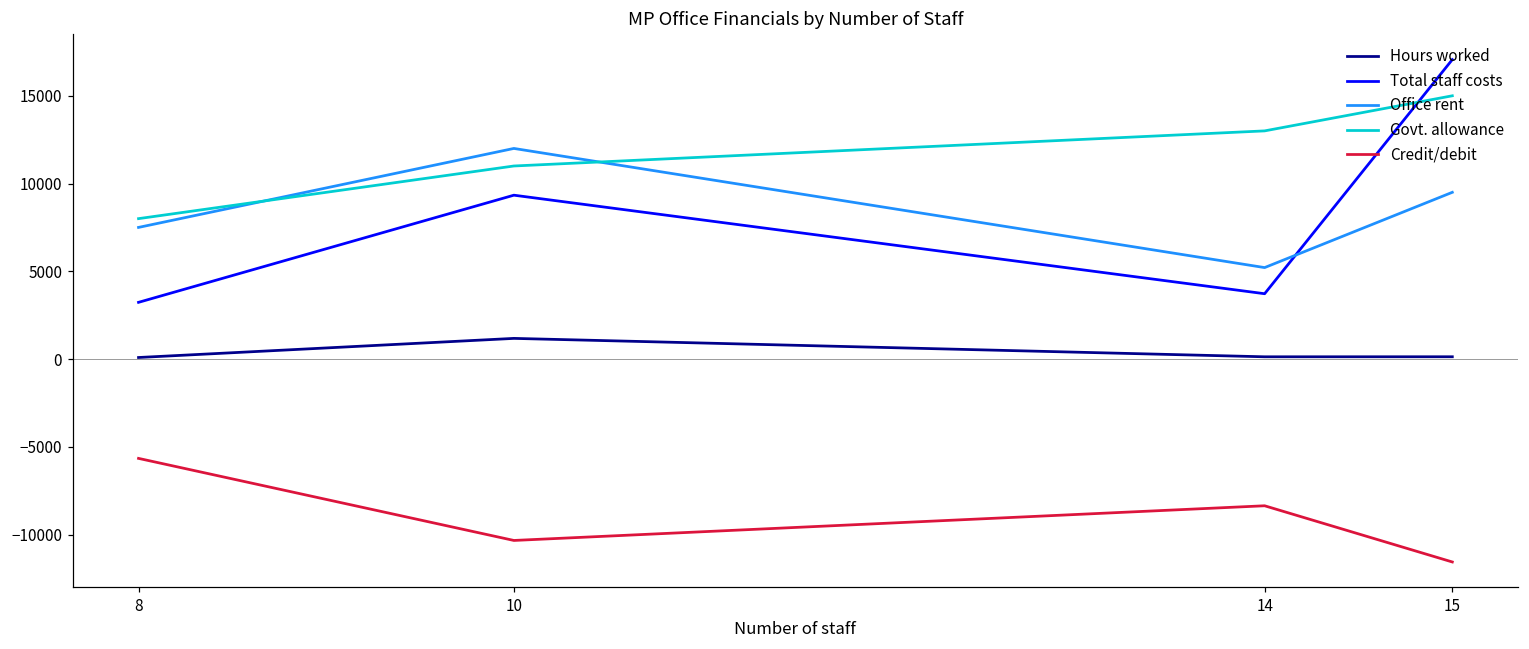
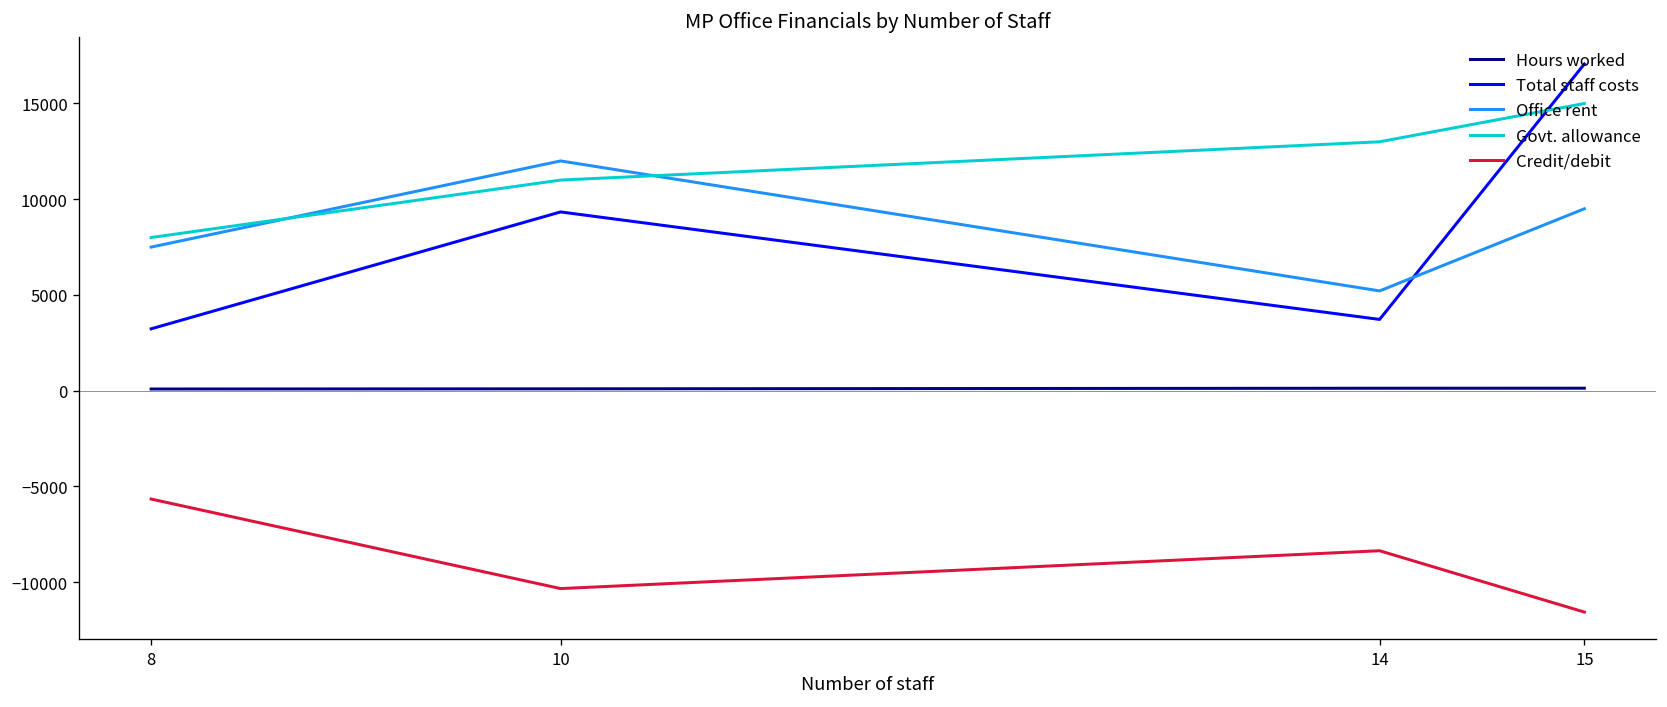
Hours worked, 10: 1200 -> 100
